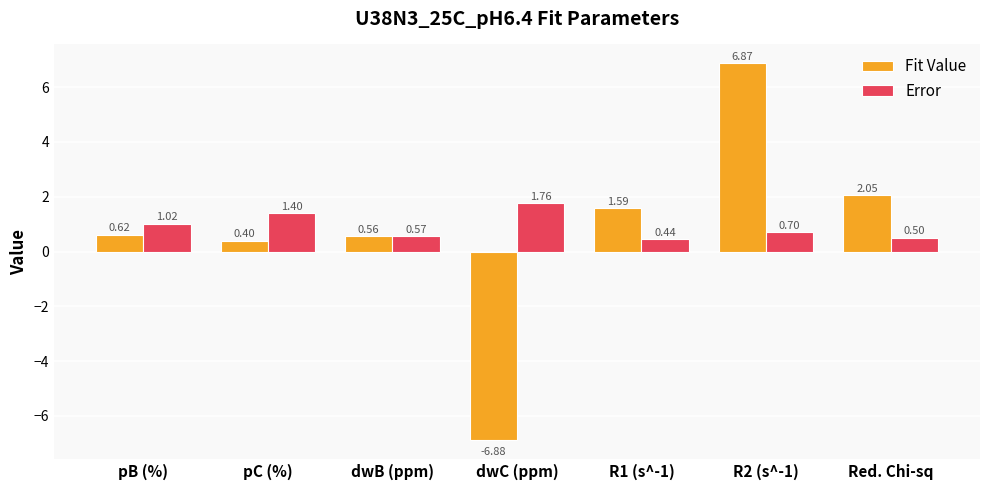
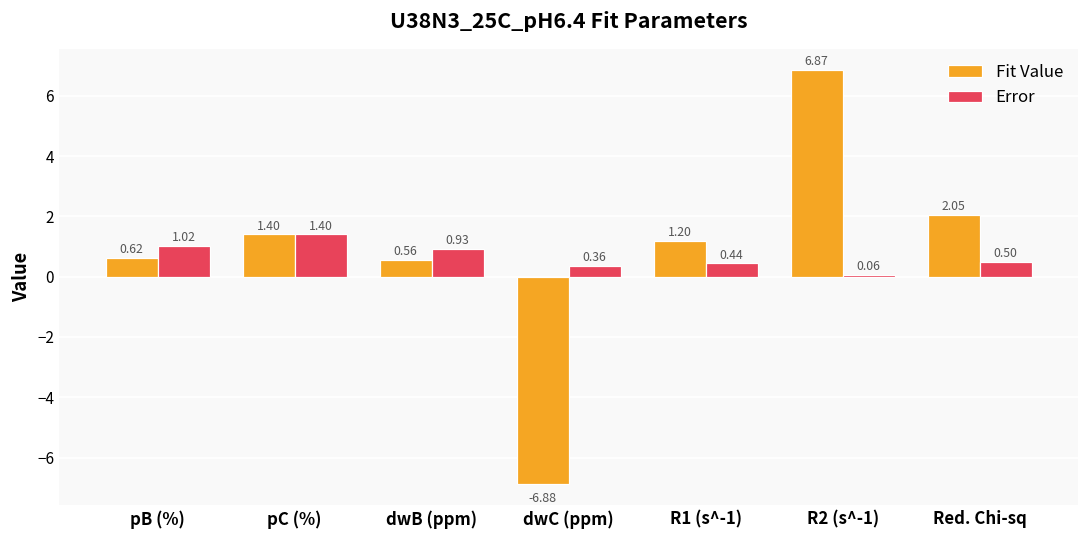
Fit Value, pC (%): 0.40 -> 1.40
Error, dwB (ppm): 0.57 -> 0.93
Error, dwC (ppm): 1.76 -> 0.36
Fit Value, R1 (s^-1): 1.59 -> 1.20
Error, R2 (s^-1): 0.70 -> 0.06
